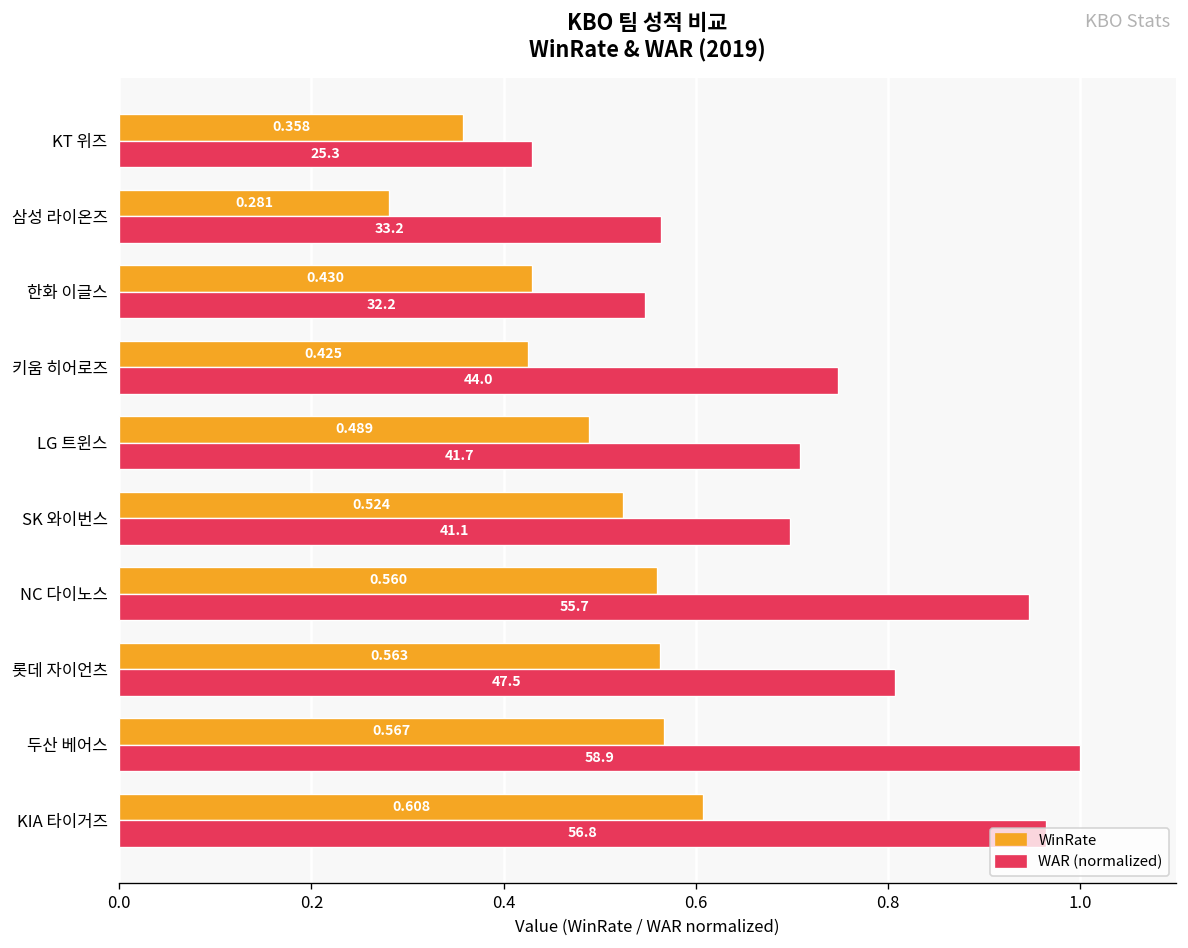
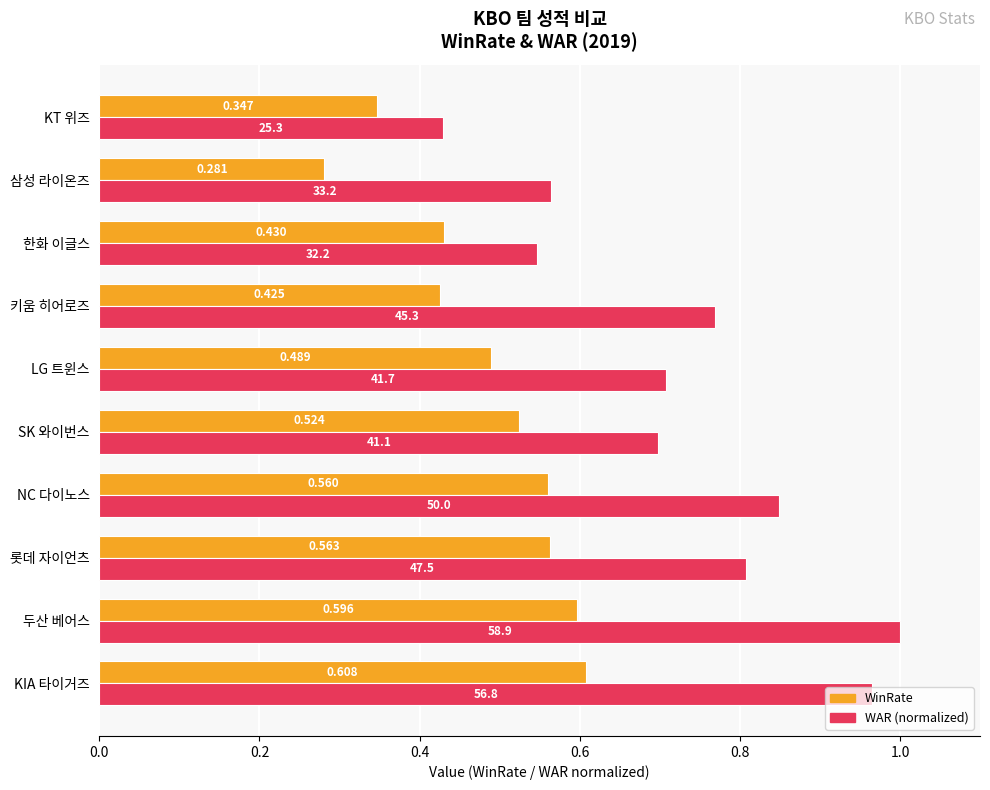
WinRate, KT 위즈: 0.358 -> 0.347
WAR (normalized), 키움 히어로즈: 44.0 -> 45.3
WAR (normalized), NC 다이노스: 55.7 -> 50.0
WinRate, 두산 베어스: 0.567 -> 0.596
